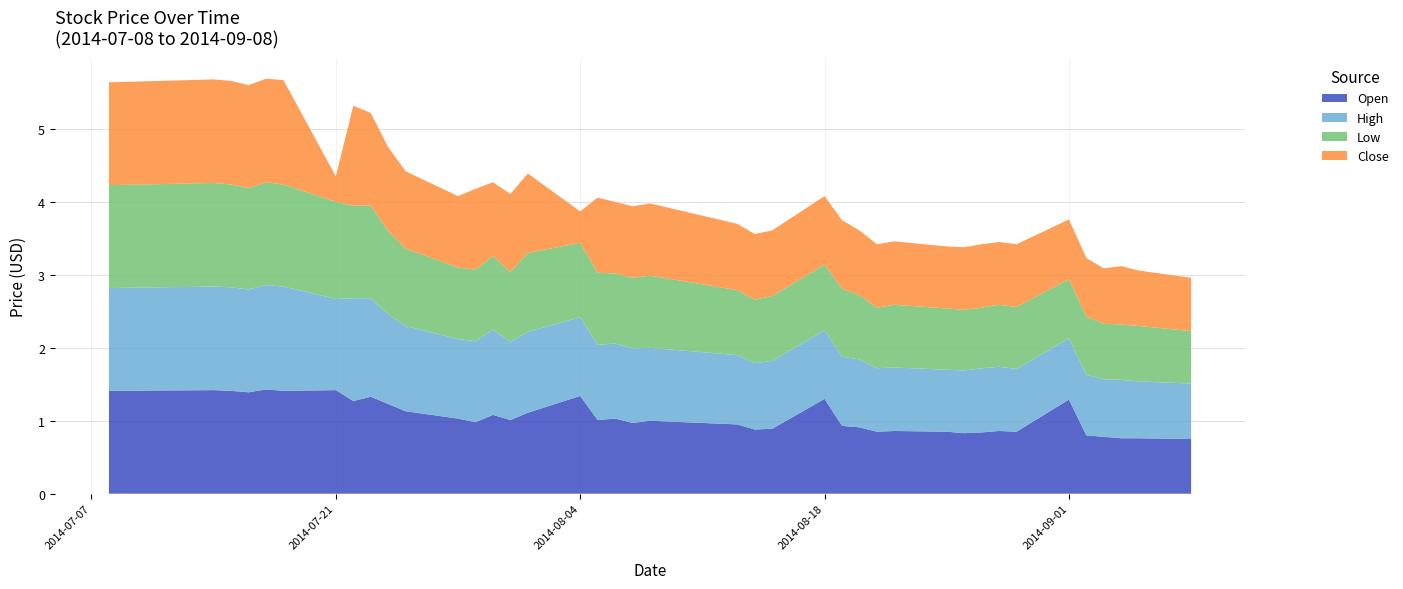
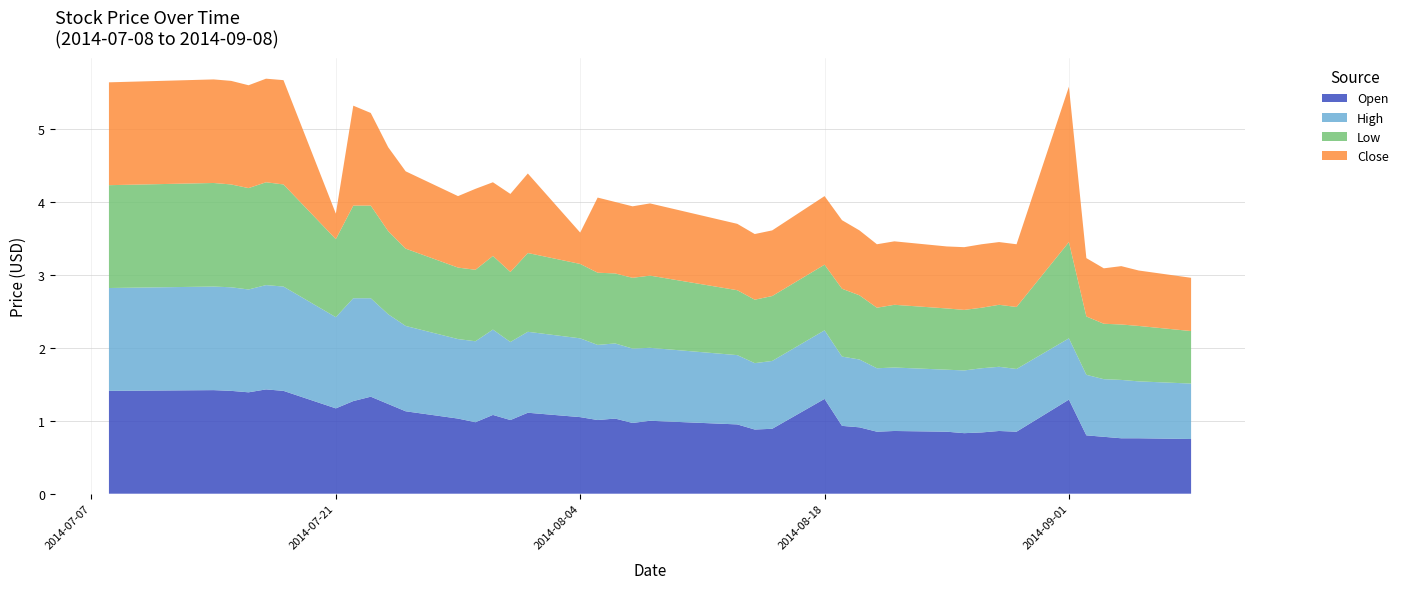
Open, 2014-07-21: 1.4 -> 1.2
Low, 2014-07-21: 1.3 -> 1.1
Open, 2014-08-04: 1.3 -> 1.1
Low, 2014-09-01: 0.8 -> 1.3
Close, 2014-09-01: 0.8 -> 2.1
